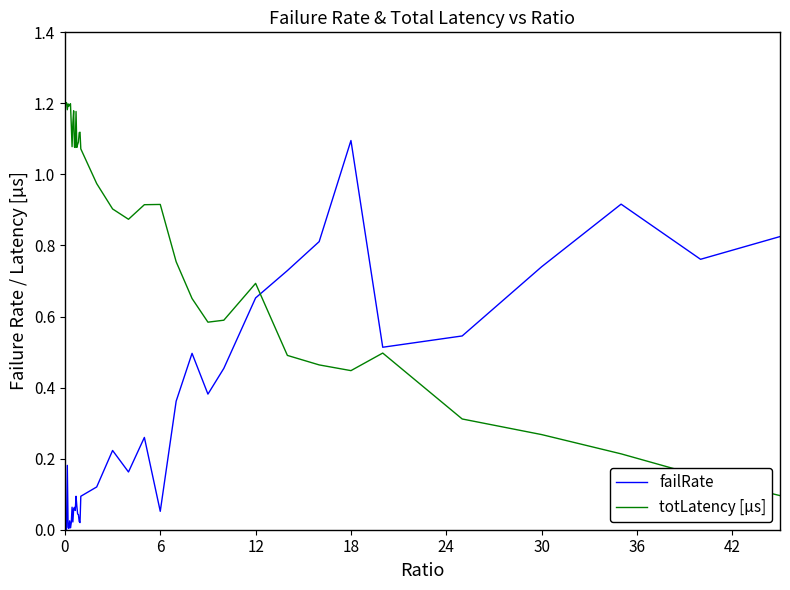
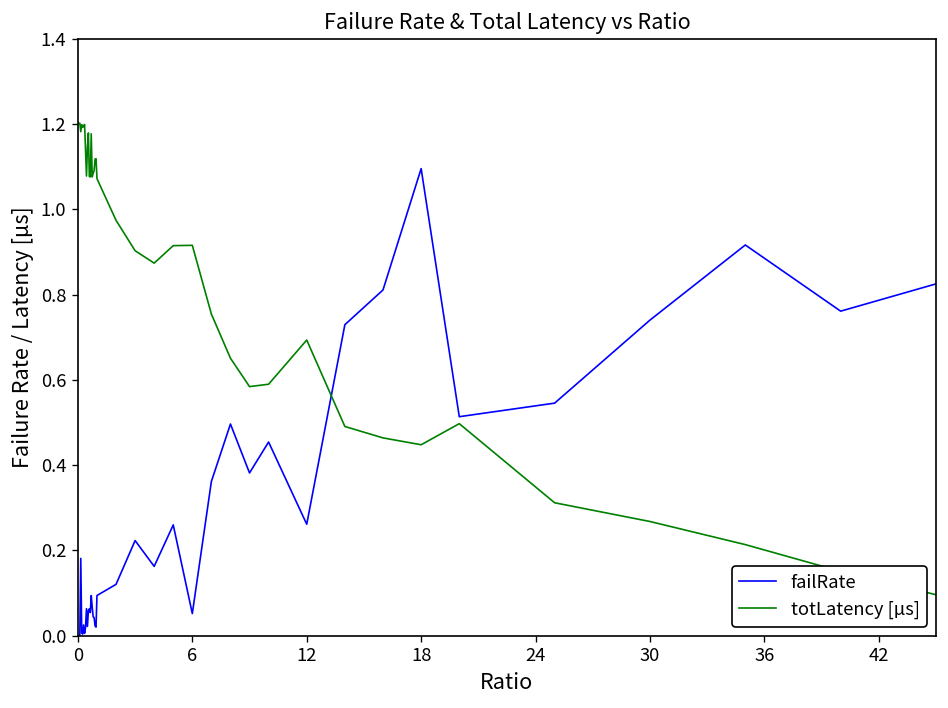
failRate, 12: 0.65 -> 0.26
